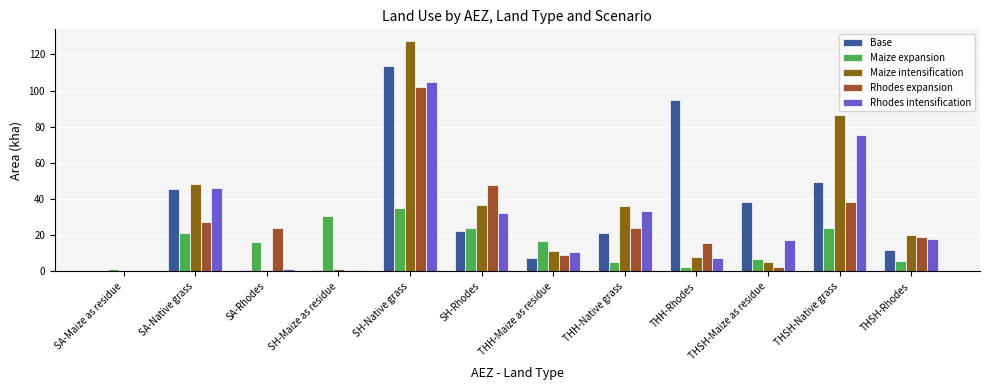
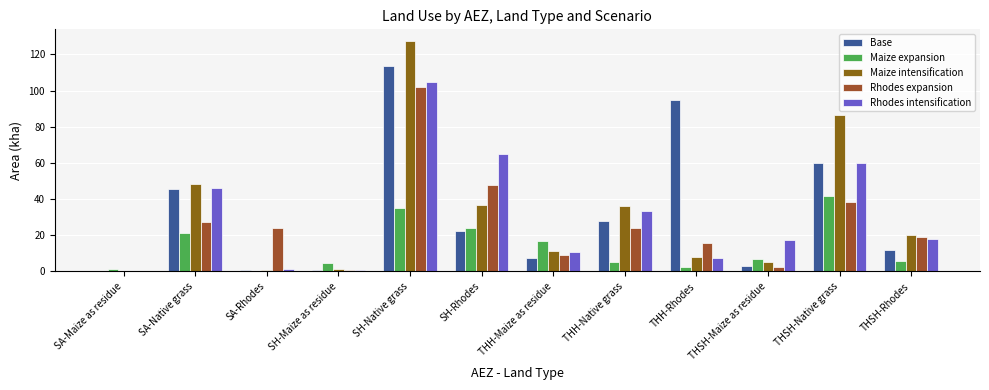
Maize expansion, SA-Rhodes: 16 -> 0
Maize expansion, SH-Maize as residue: 30 -> 5
Rhodes intensification, SH-Rhodes: 32 -> 65
Base, THH-Native grass: 21 -> 28
Base, THSH-Maize as residue: 39 -> 3
Base, THSH-Native grass: 49 -> 60
Maize expansion, THSH-Native grass: 24 -> 42
Rhodes intensification, THSH-Native grass: 76 -> 60
